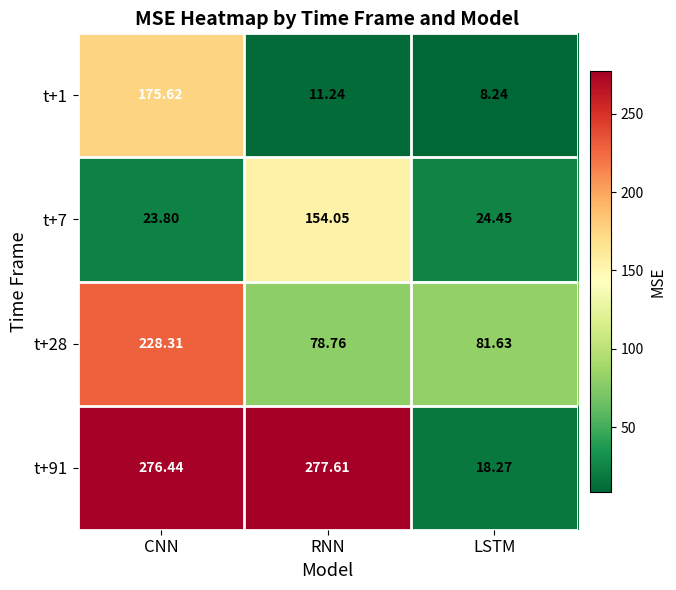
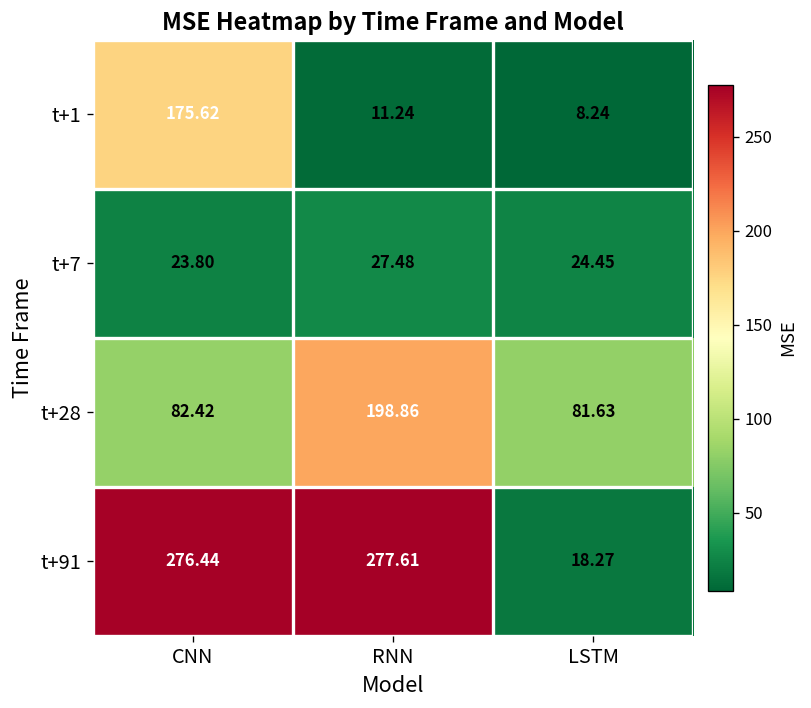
t+7, RNN: 154.05 -> 27.48
t+28, CNN: 228.31 -> 82.42
t+28, RNN: 78.76 -> 198.86
